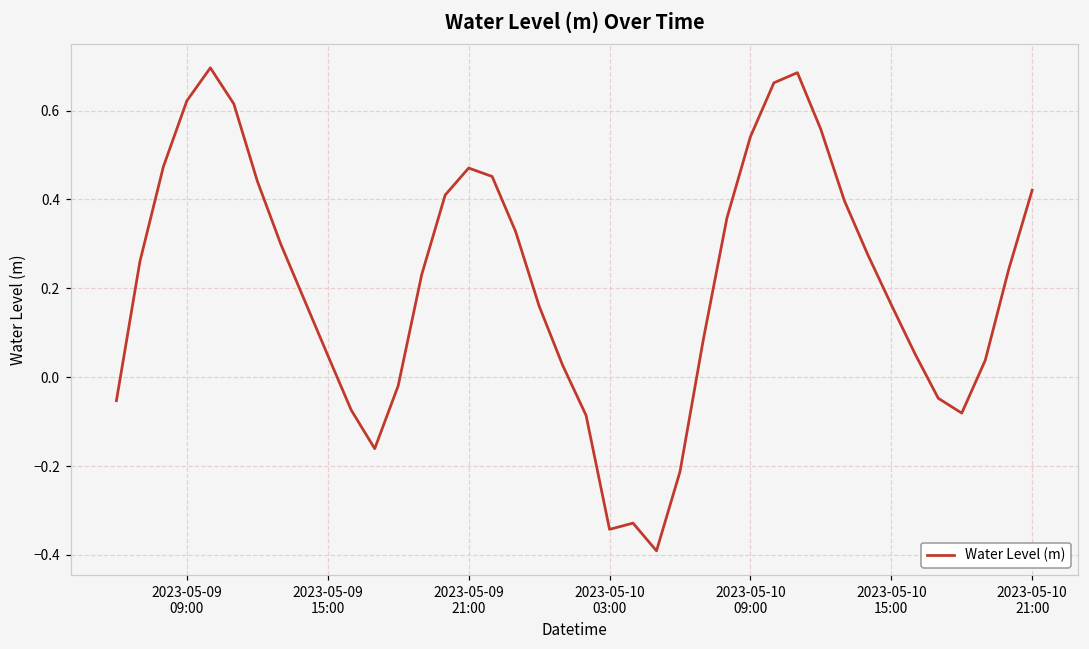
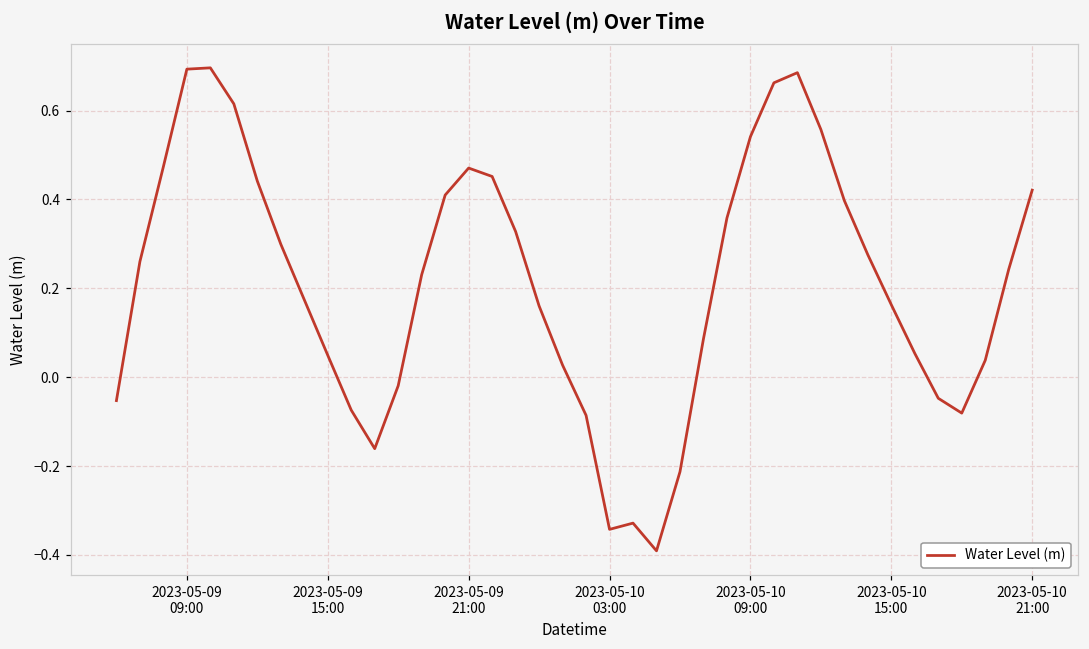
2023-05-09 09:00: 0.62 -> 0.69
